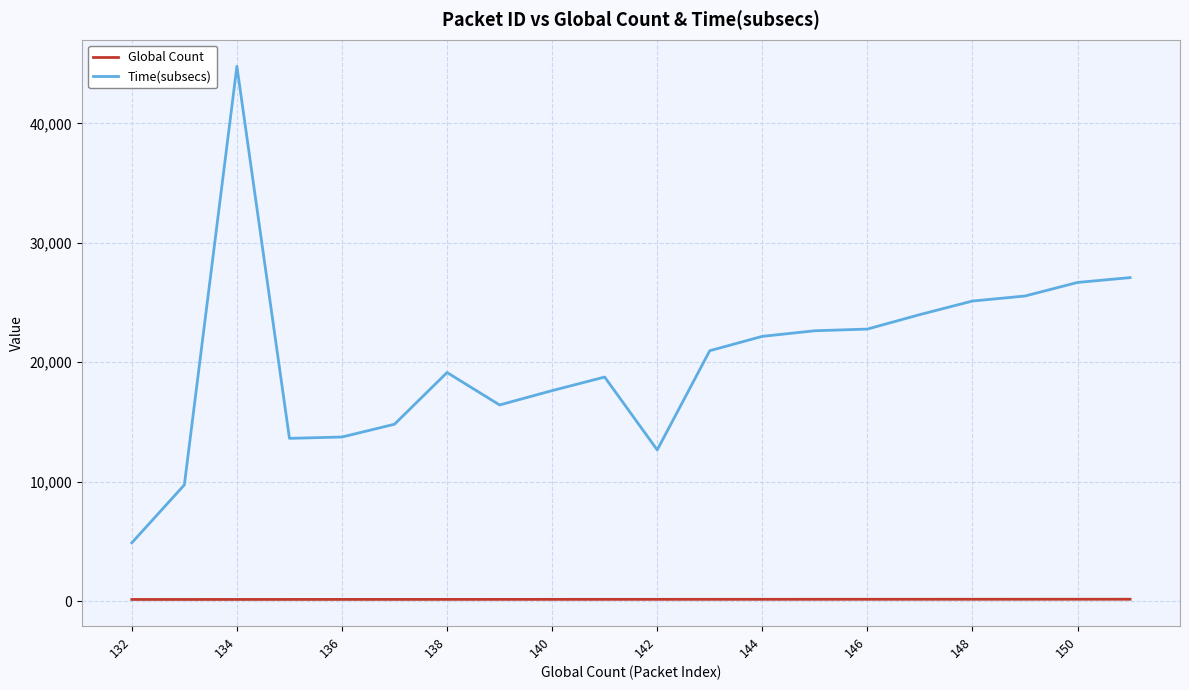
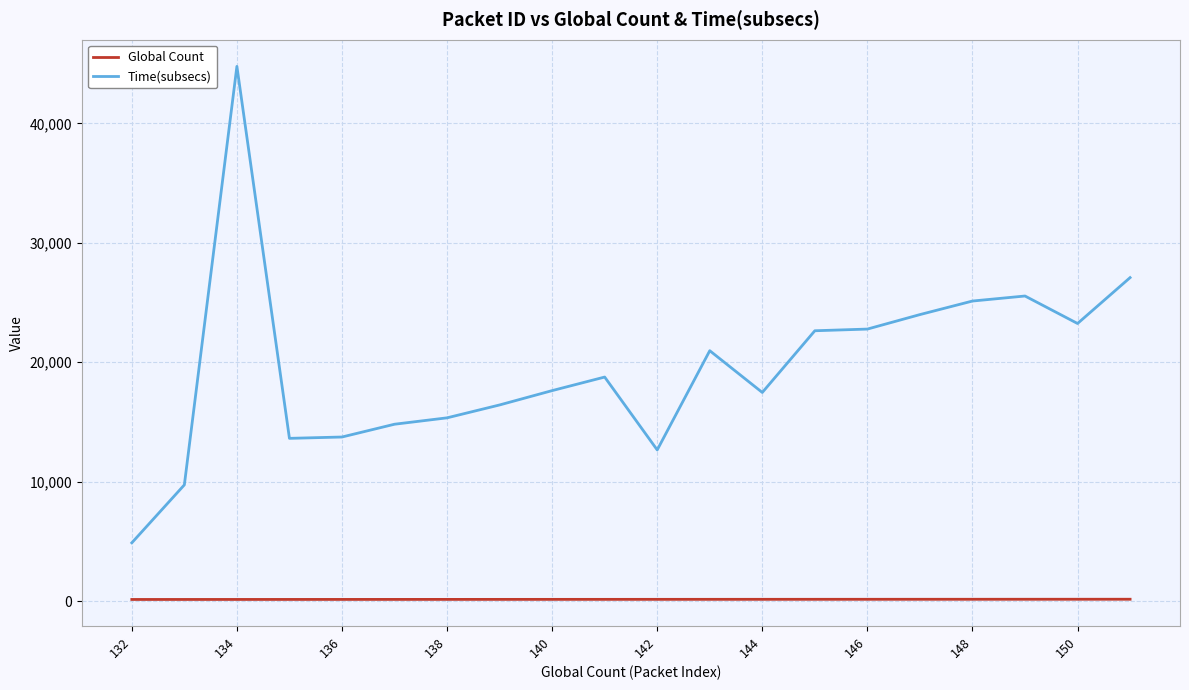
Time(subsecs), 138: 19,100 -> 15,300
Time(subsecs), 144: 22,200 -> 17,500
Time(subsecs), 150: 26,700 -> 23,200
